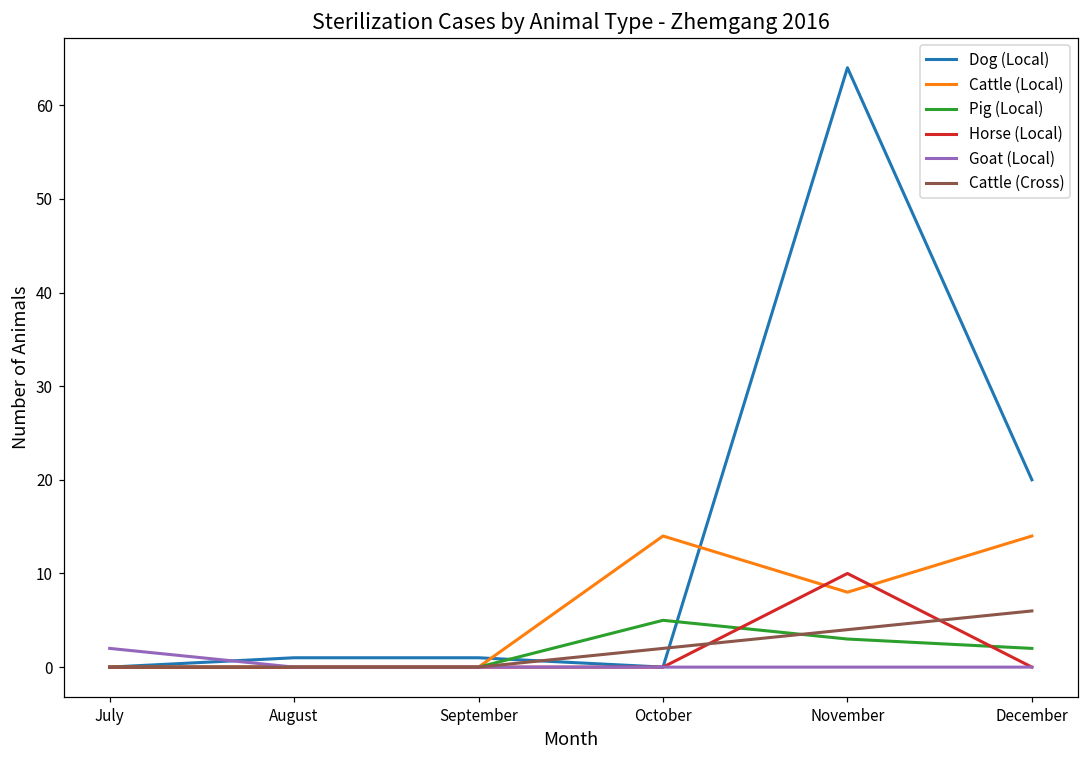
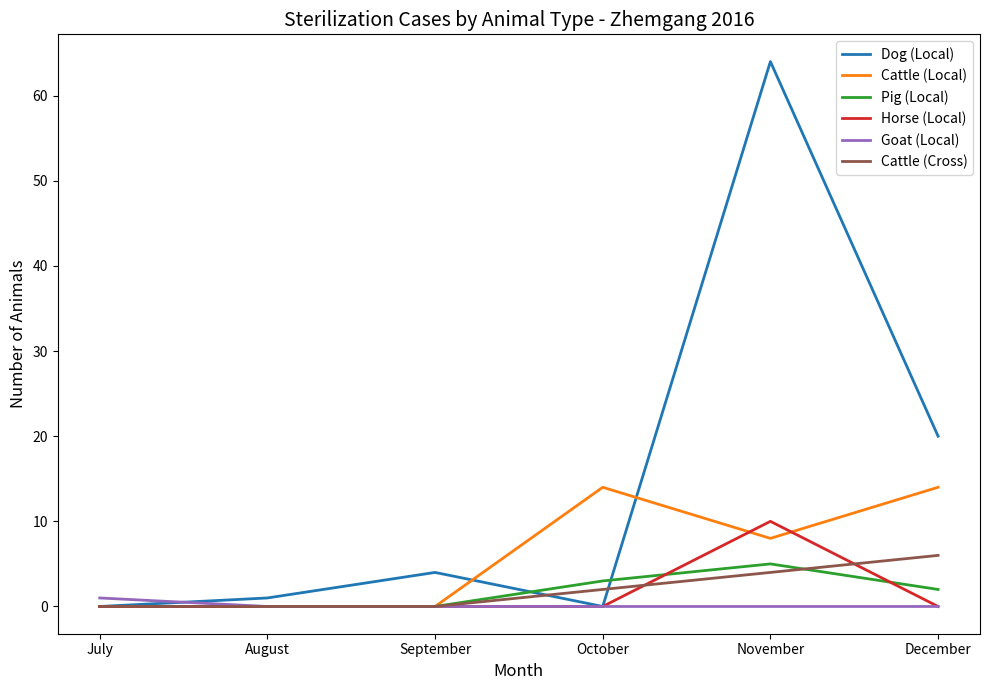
Goat (Local), July: 2 -> 1
Dog (Local), September: 1 -> 4
Pig (Local), October: 5 -> 3
Pig (Local), November: 3 -> 5
